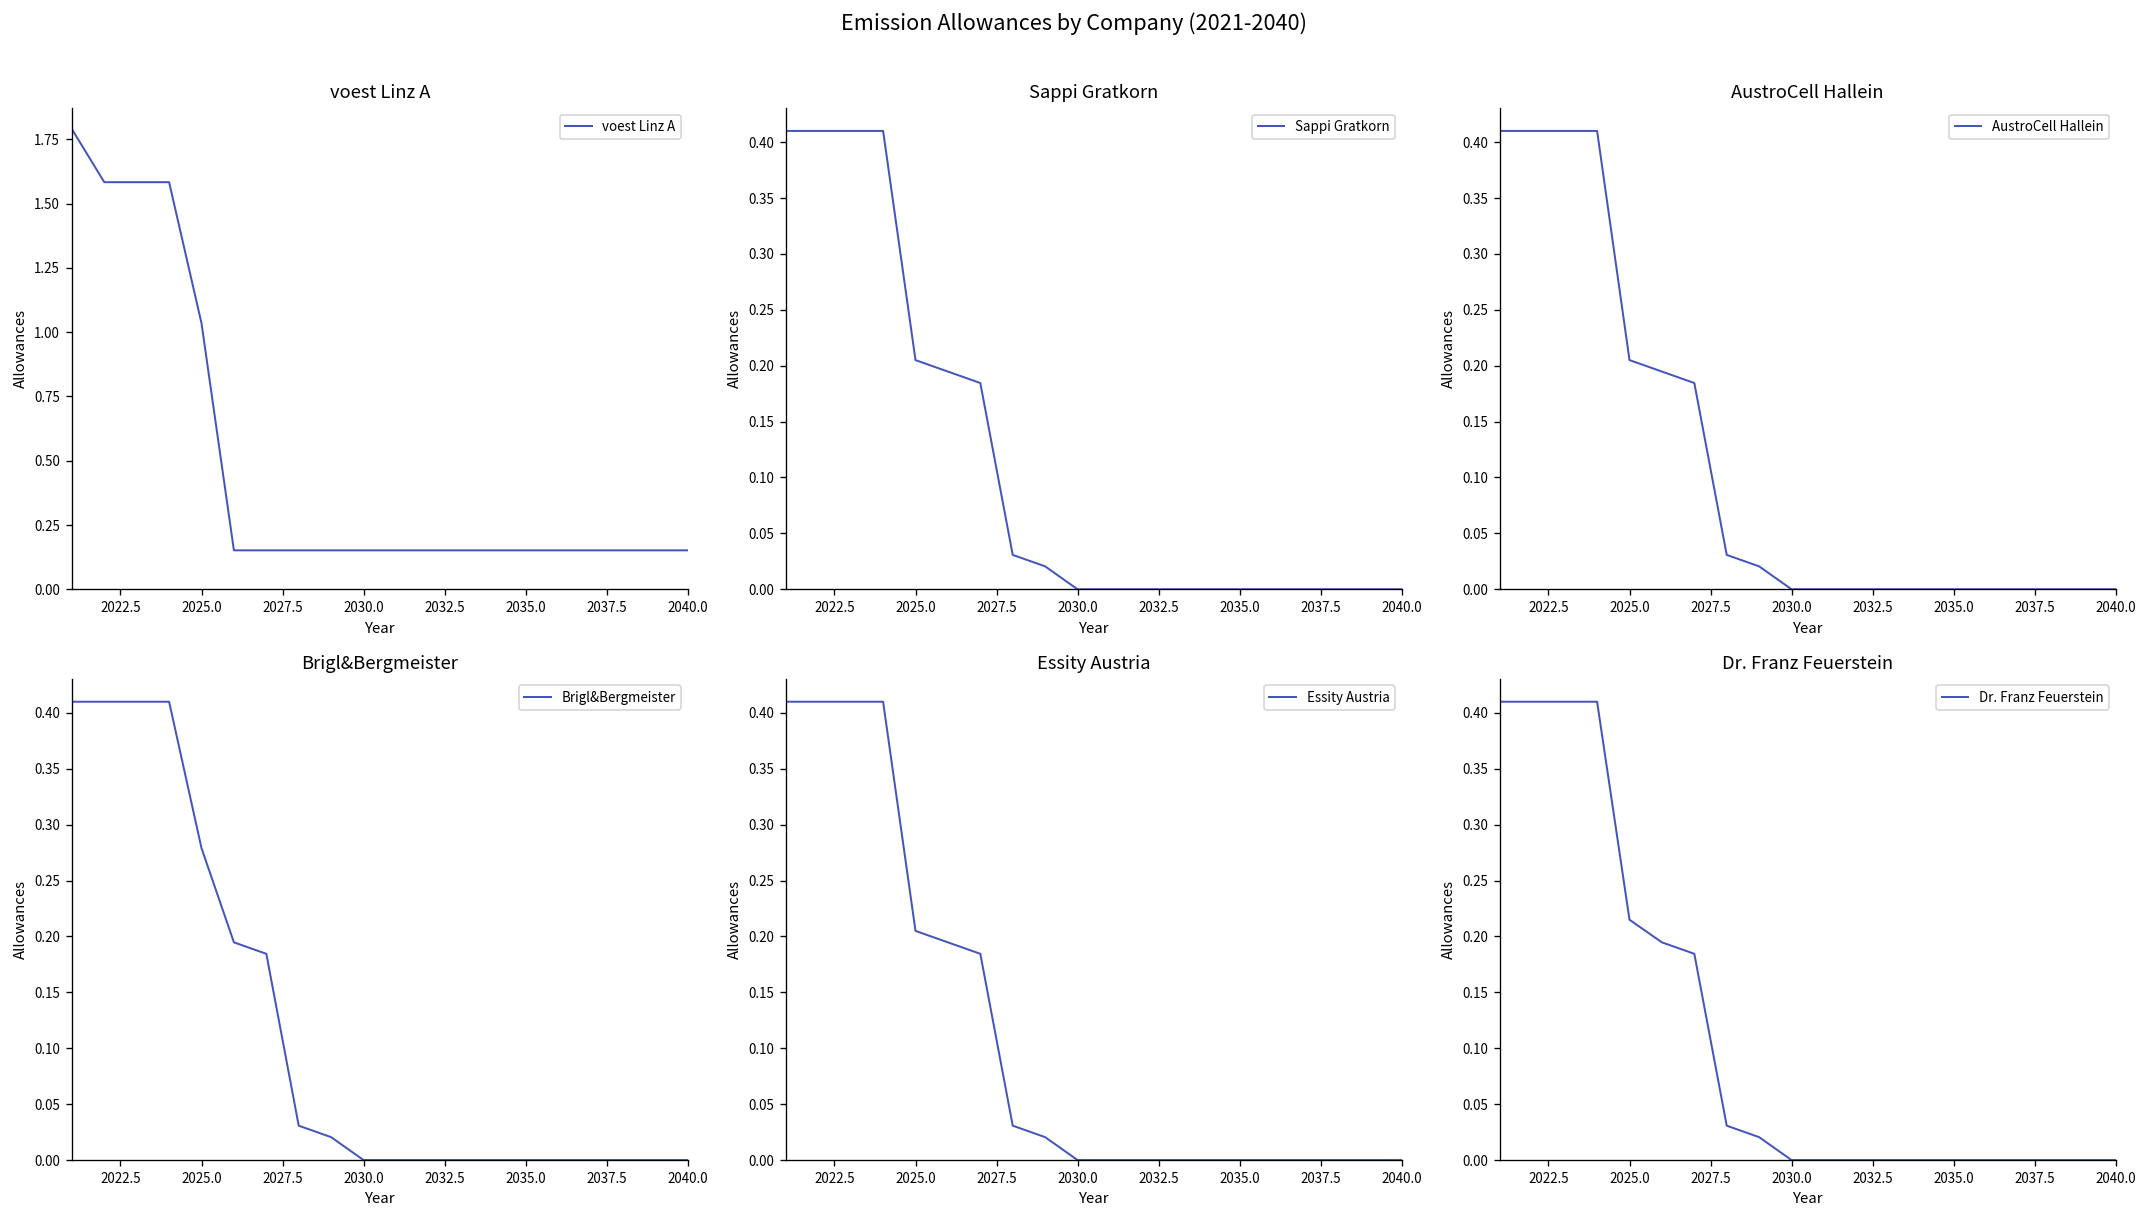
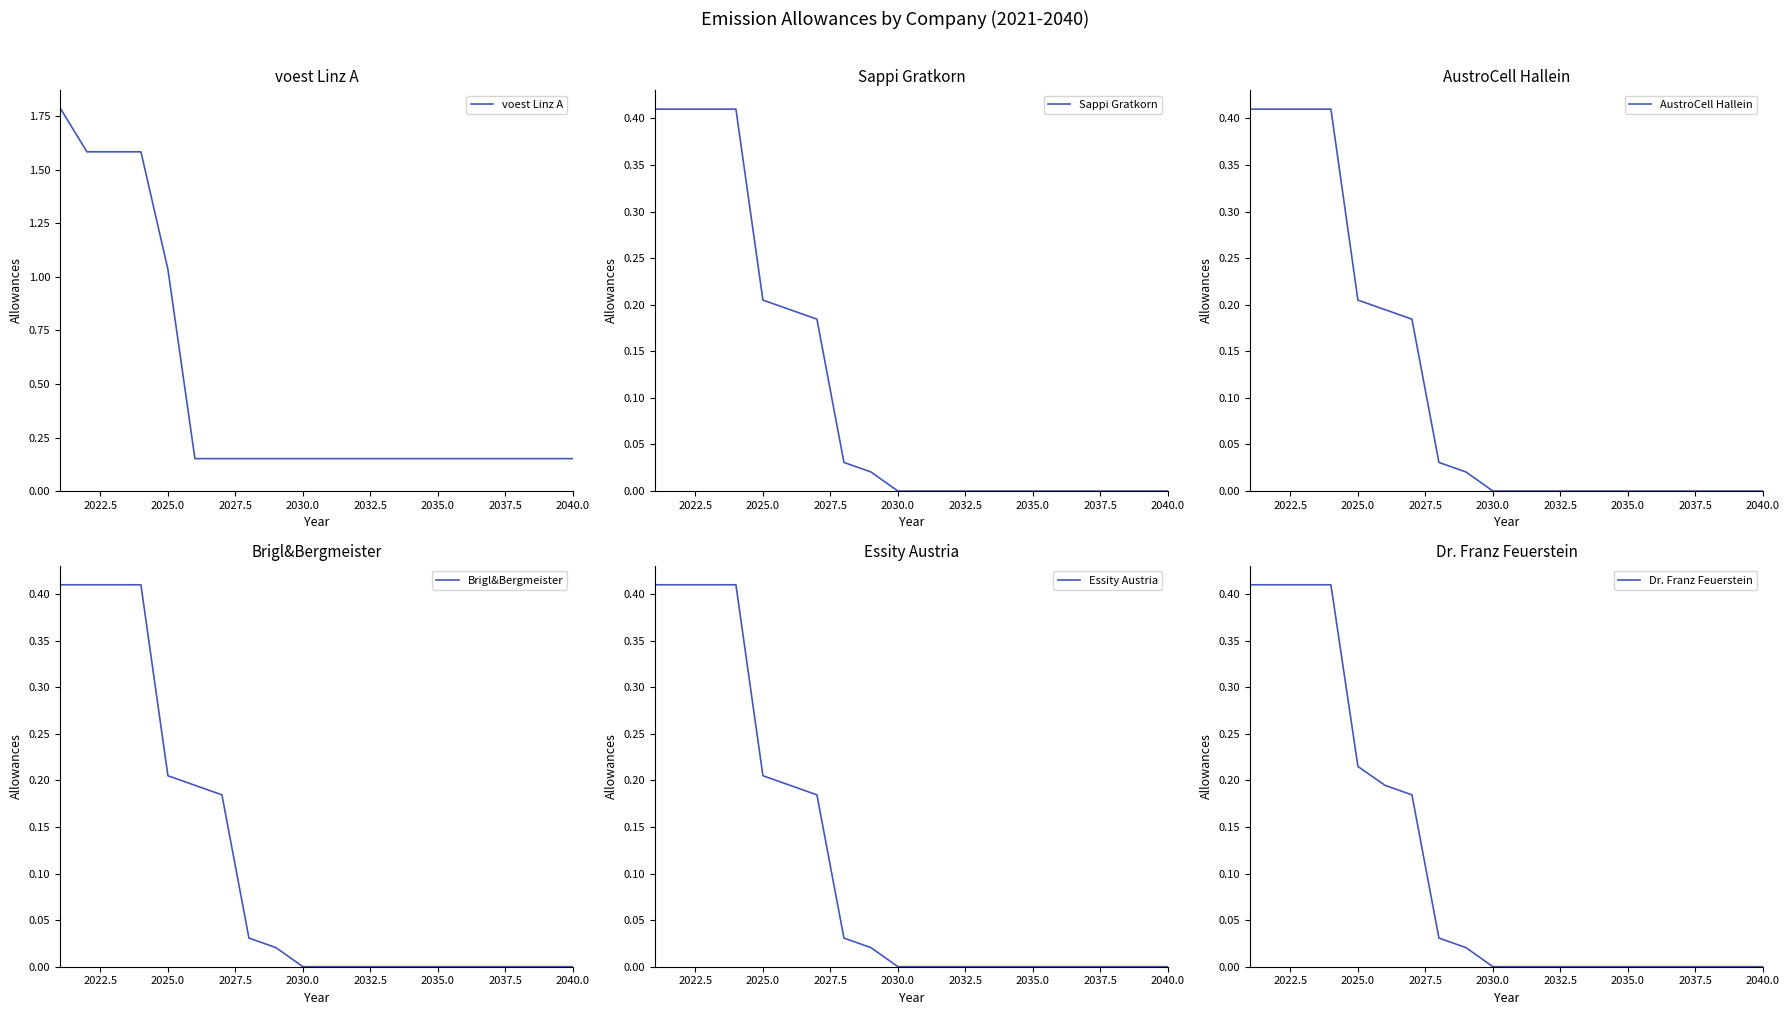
Brigl&Bergmeister, 2025.0: 0.28 -> 0.21
